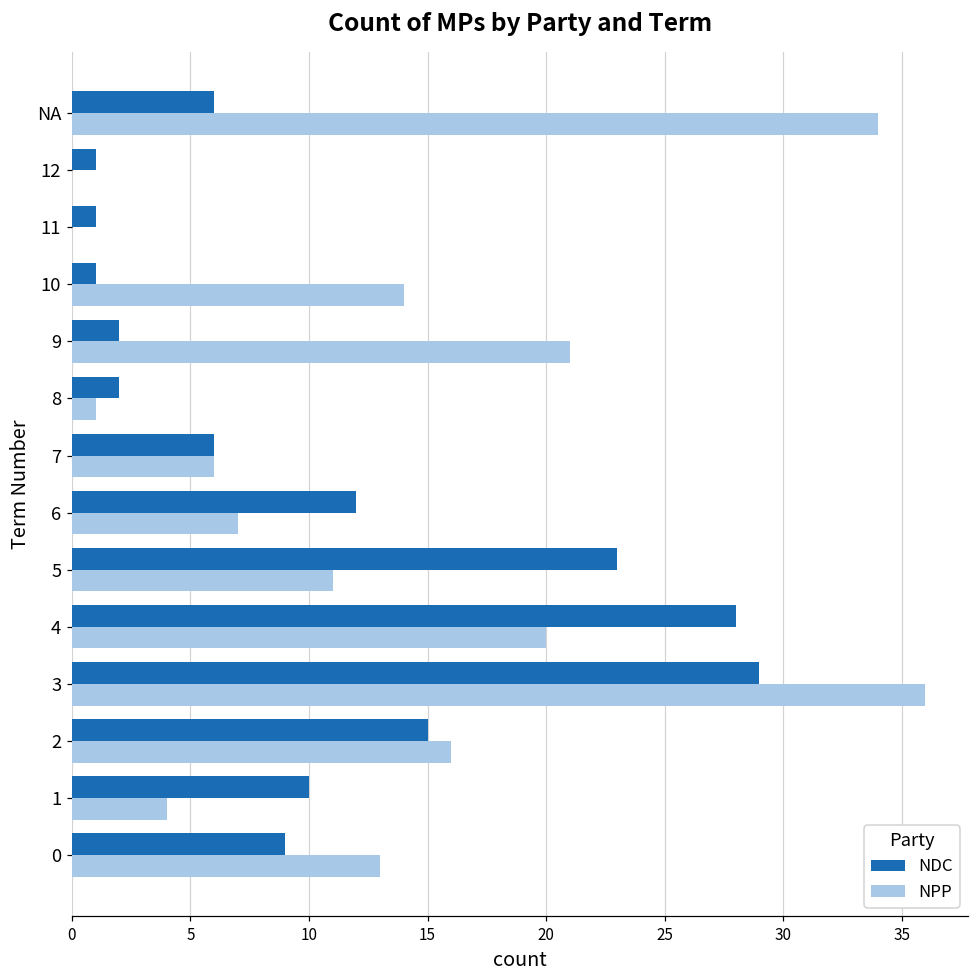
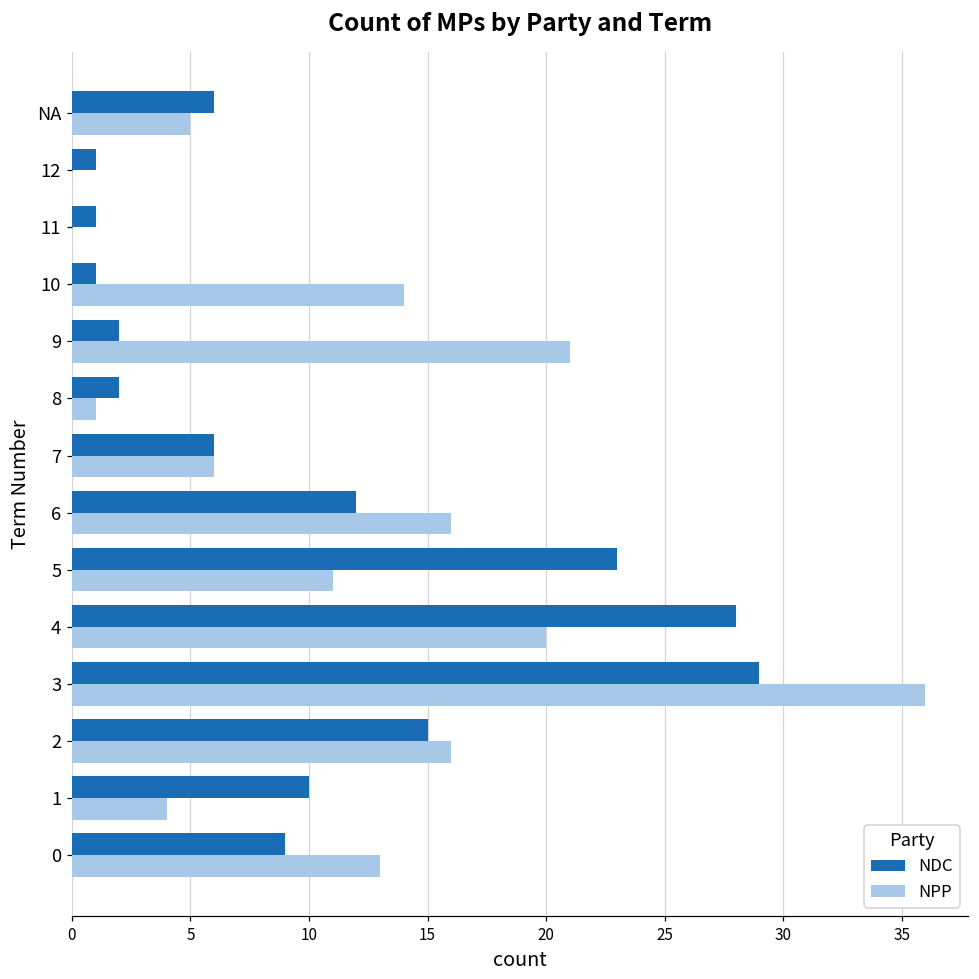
NPP, NA: 34 -> 5
NPP, 6: 7 -> 16
